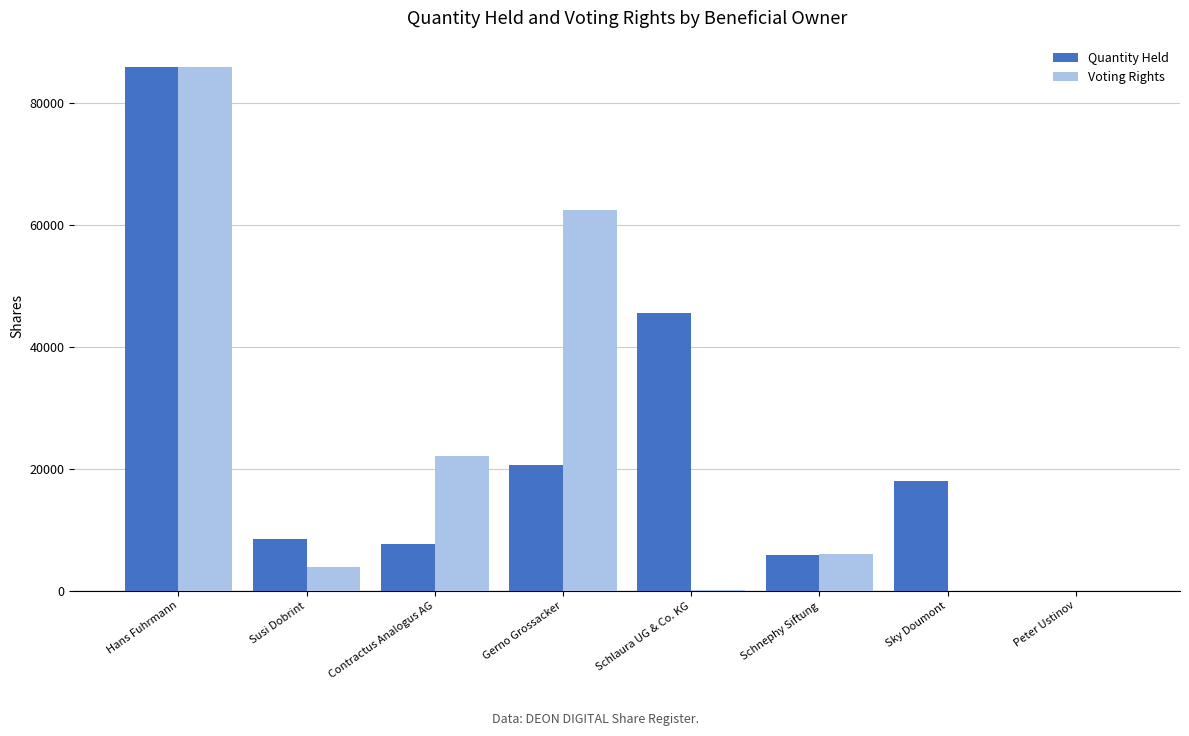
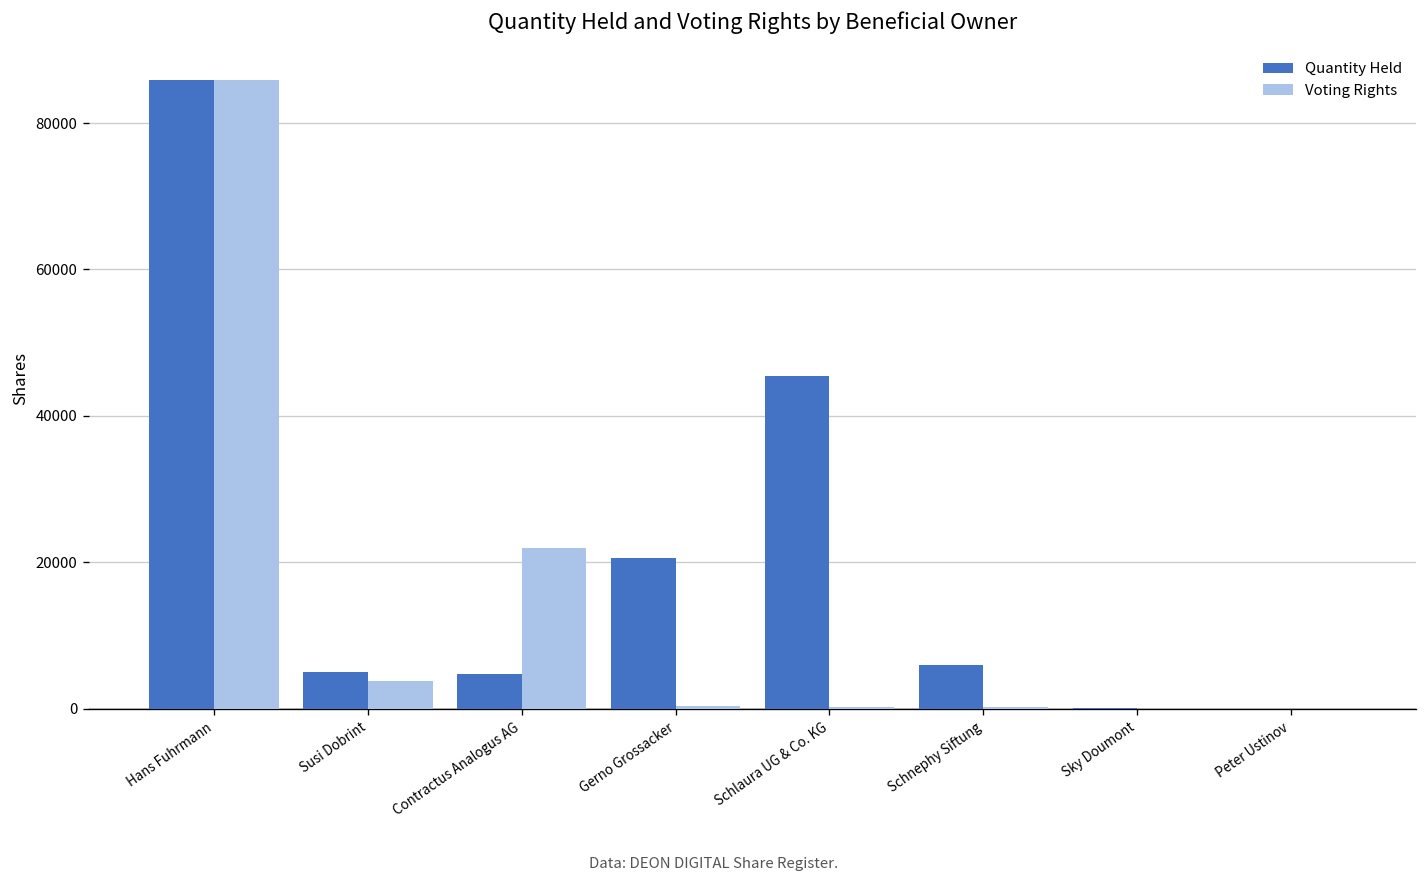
Quantity Held, Susi Dobrint: 9000 -> 5000
Quantity Held, Contractus Analogus AG: 8000 -> 5000
Voting Rights, Gerno Grossacker: 62000 -> 0
Voting Rights, Schnephy Siftung: 6000 -> 0
Quantity Held, Sky Doumont: 18000 -> 0
